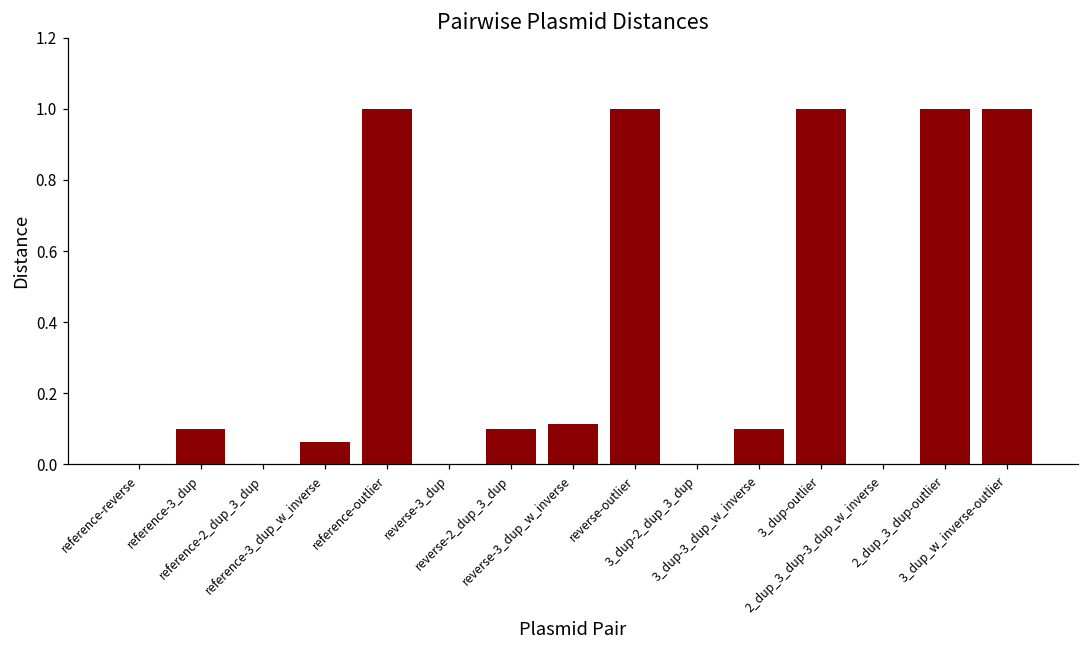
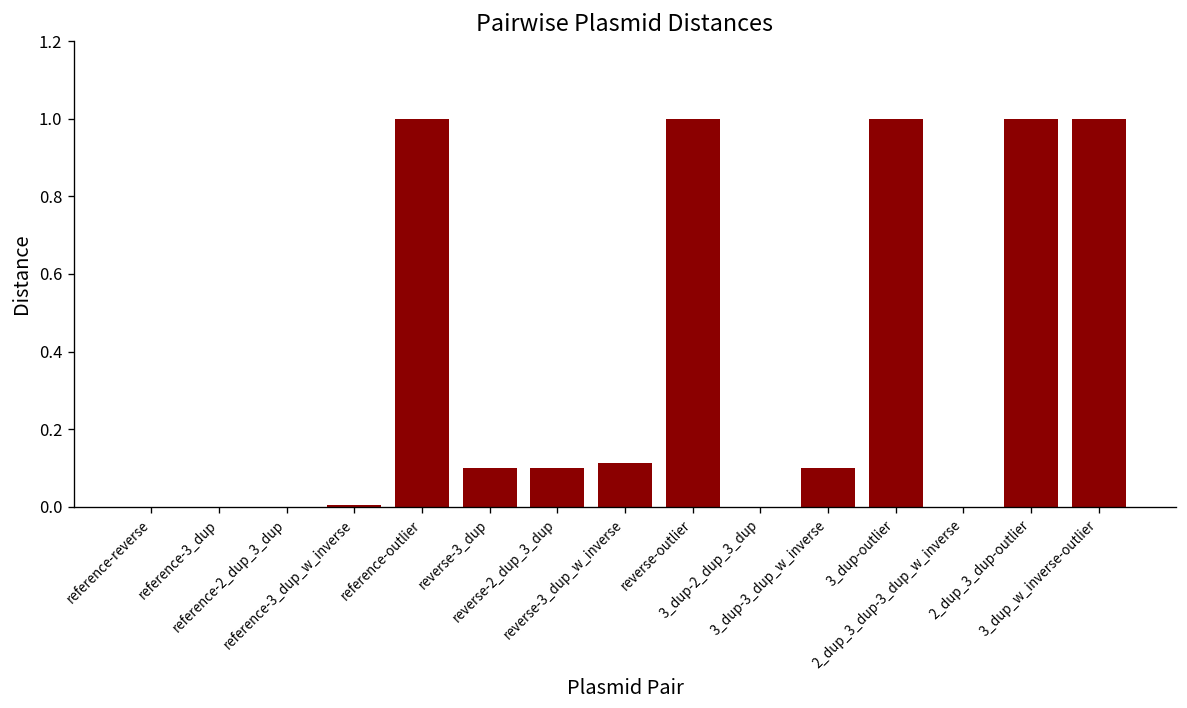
reference-3_dup: 0.1 -> 0.0
reference-3_dup_w_inverse: 0.06 -> 0.00
reverse-3_dup: 0.0 -> 0.1
